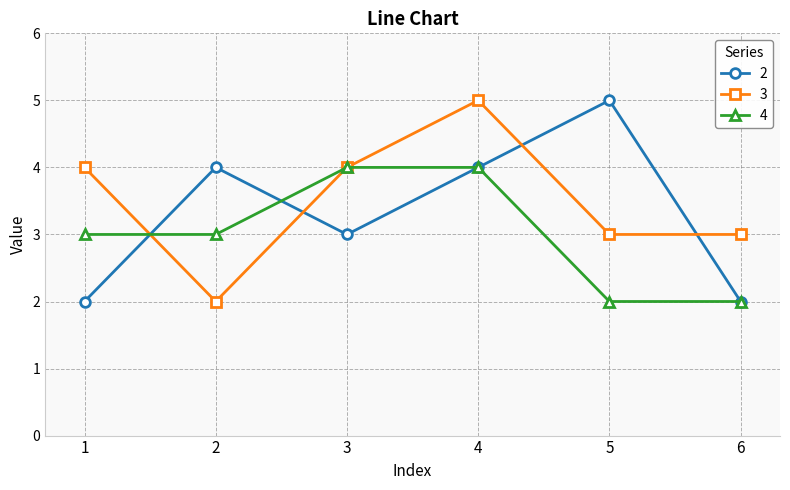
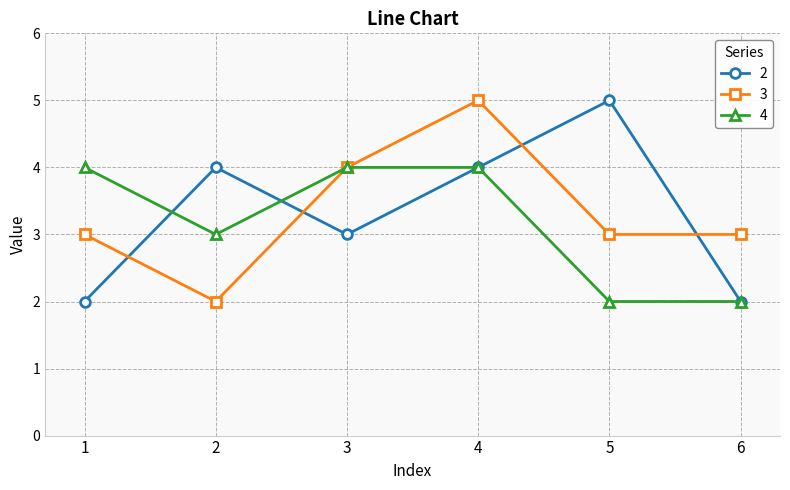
3, 1: 4 -> 3
4, 1: 3 -> 4
